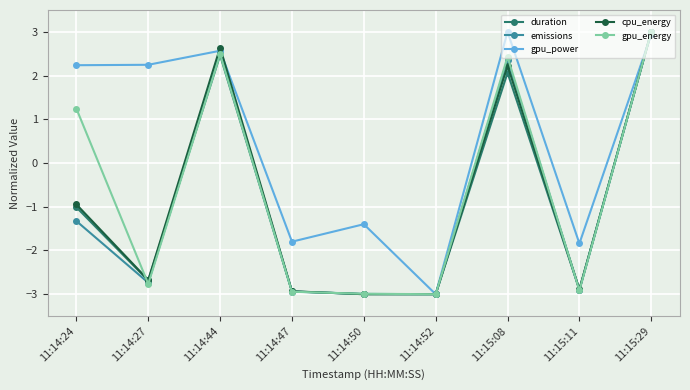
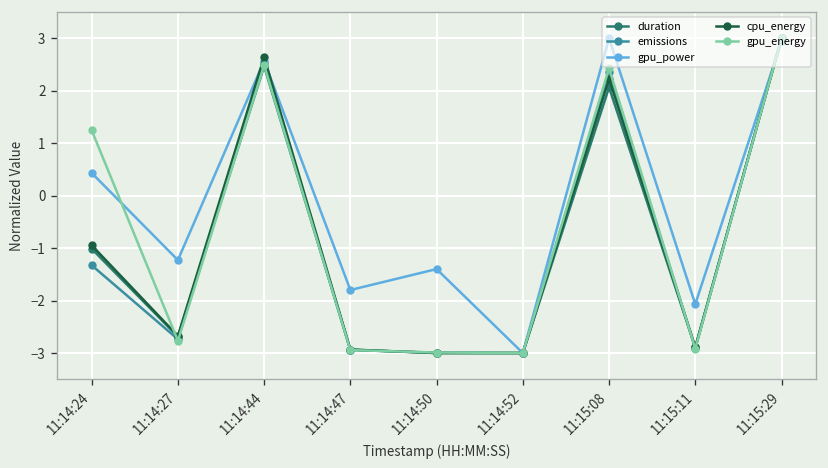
gpu_power, 11:14:24: 2.2 -> 0.4
gpu_power, 11:14:27: 2.2 -> -1.2
gpu_power, 11:15:11: -1.8 -> -2.1
